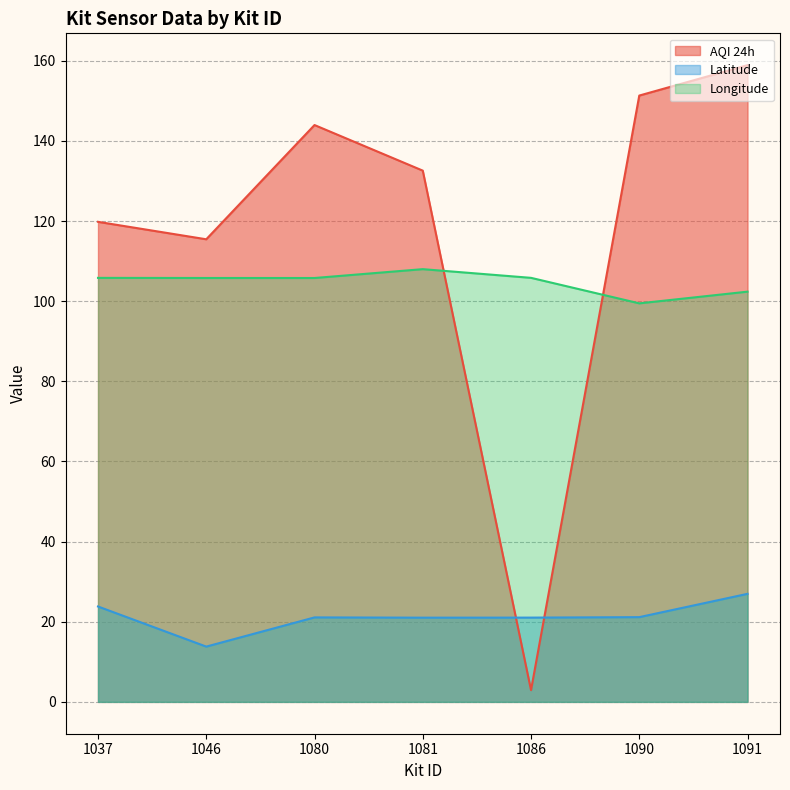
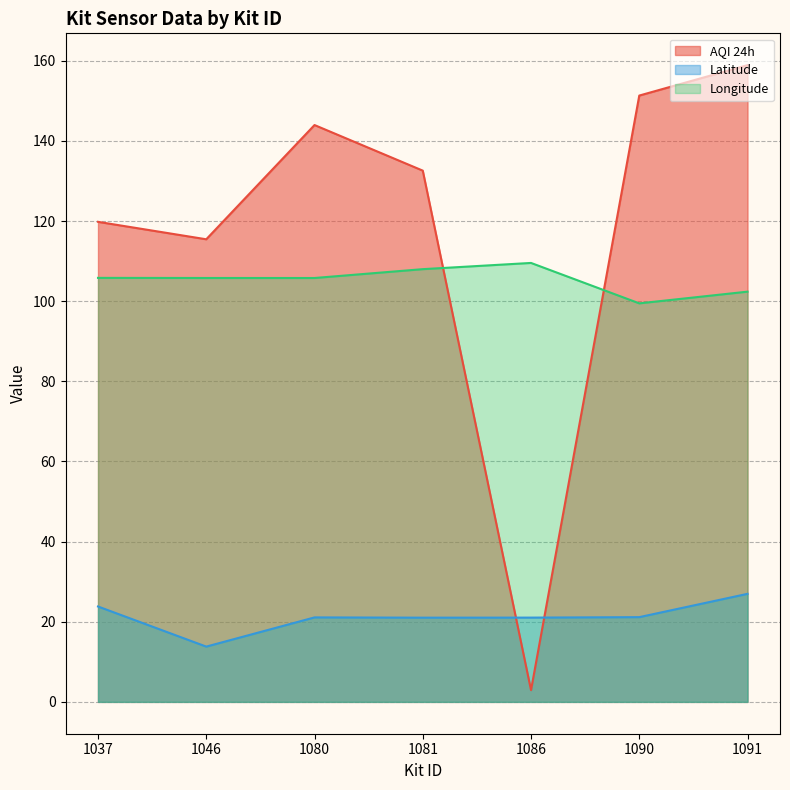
Longitude, 1086: 106 -> 110
